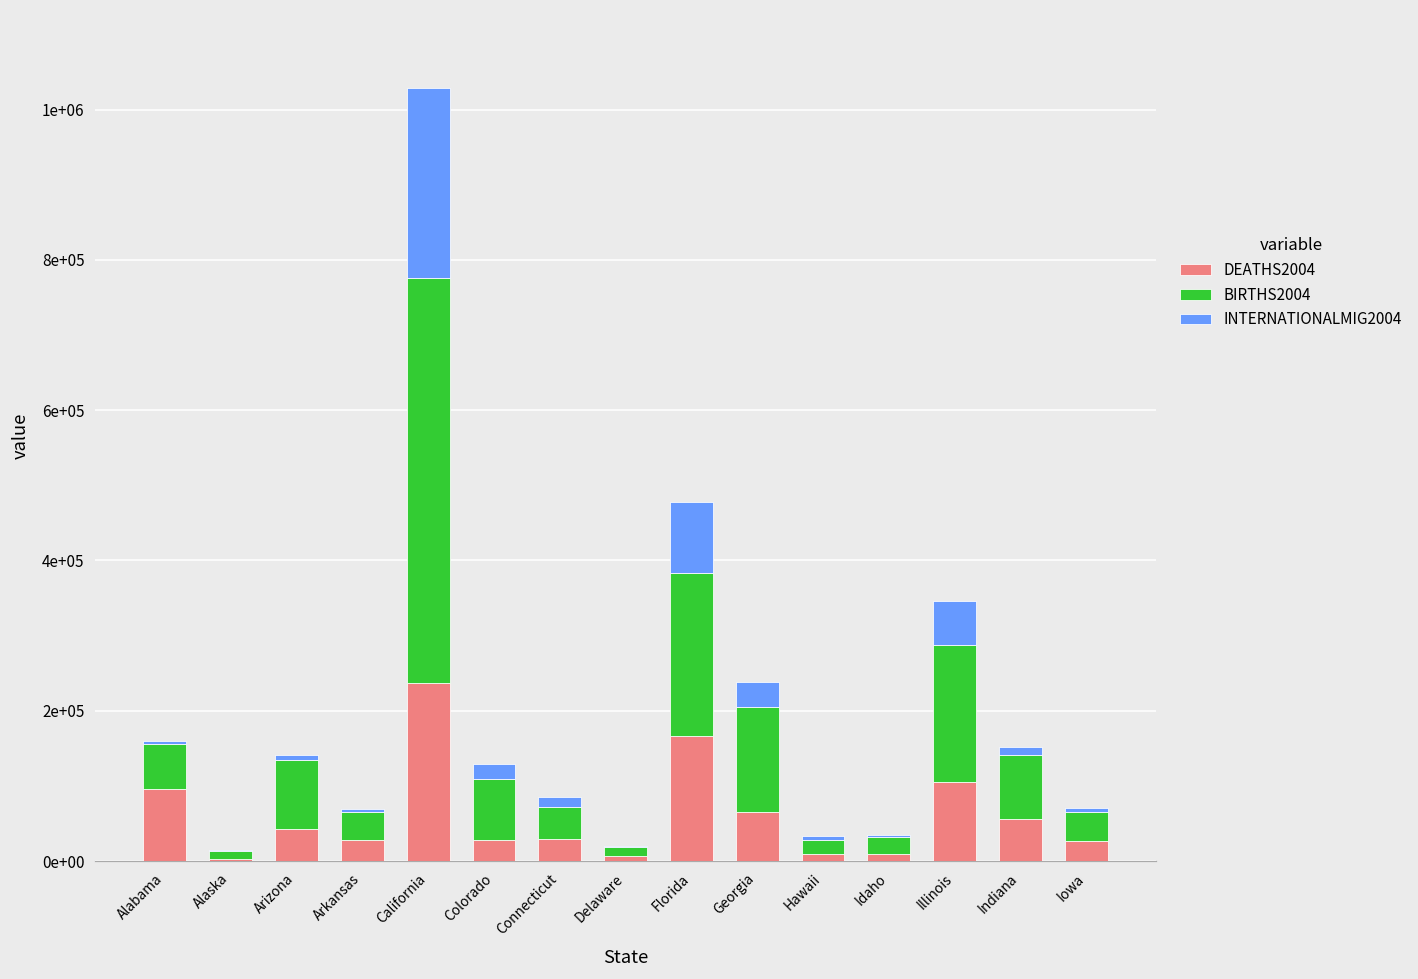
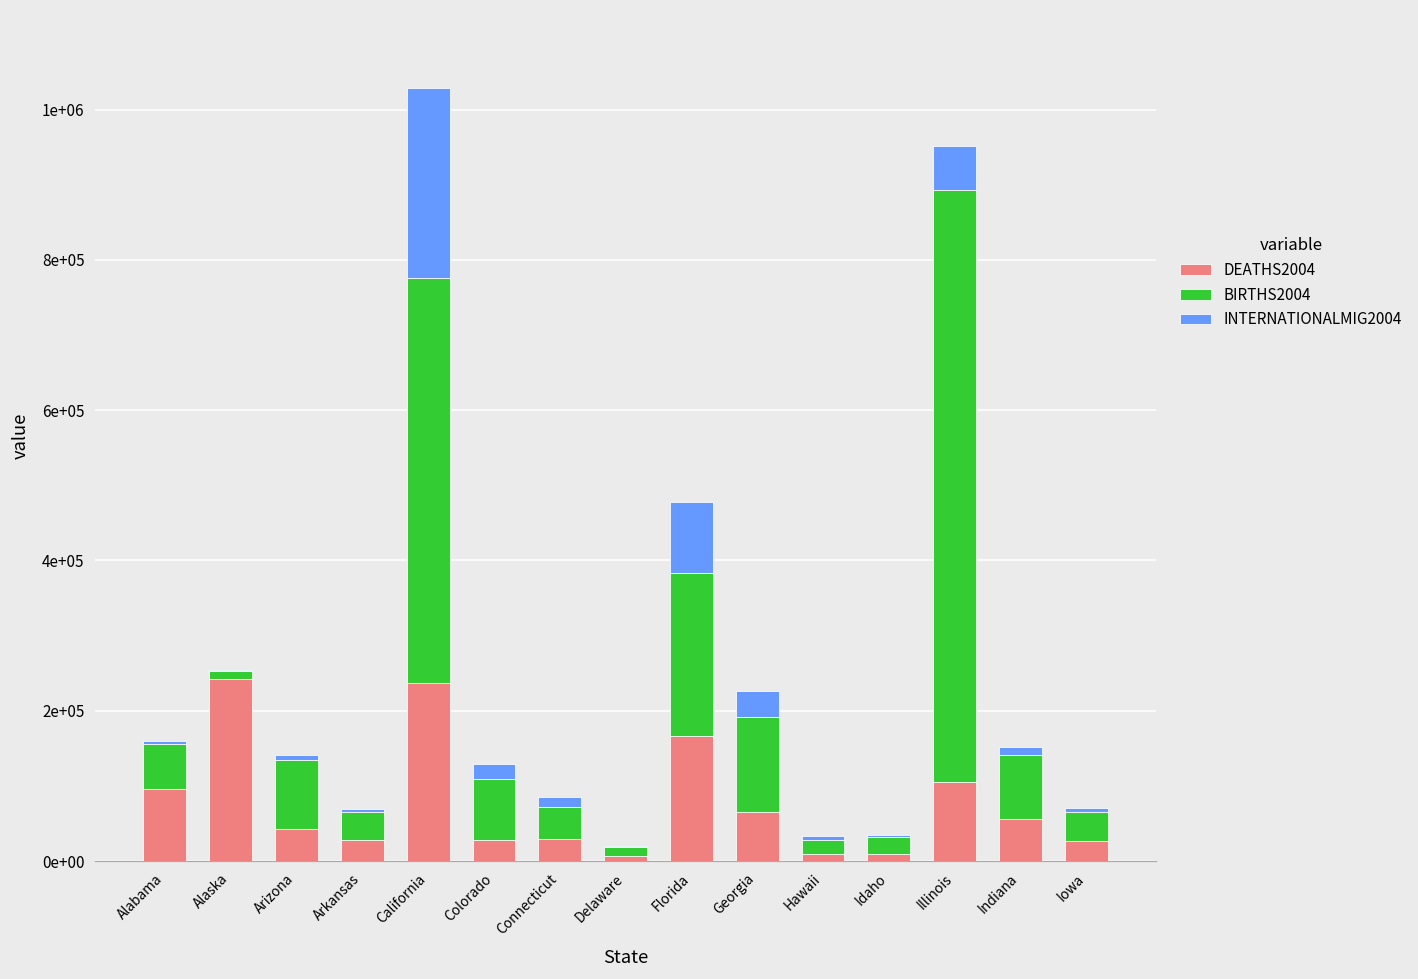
DEATHS2004, Alaska: 0 -> 240000
BIRTHS2004, Georgia: 140000 -> 130000
BIRTHS2004, Illinois: 180000 -> 790000
